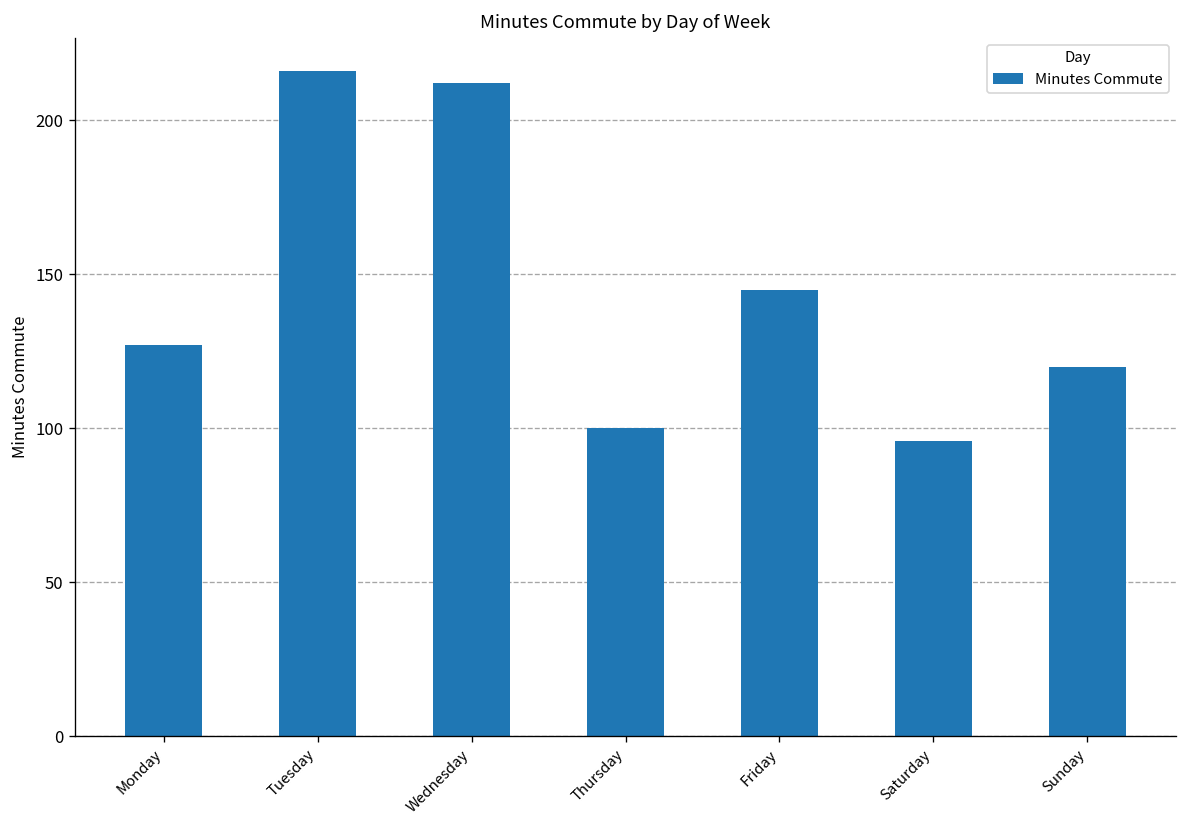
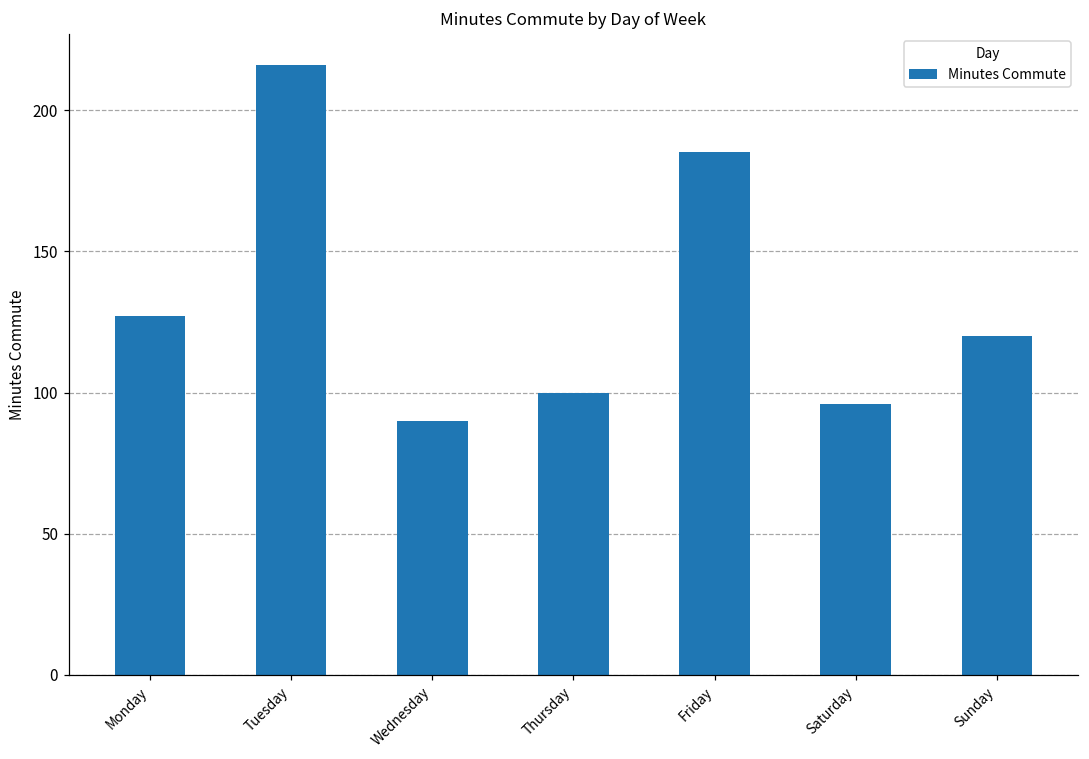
Wednesday: 212 -> 90
Friday: 145 -> 185
